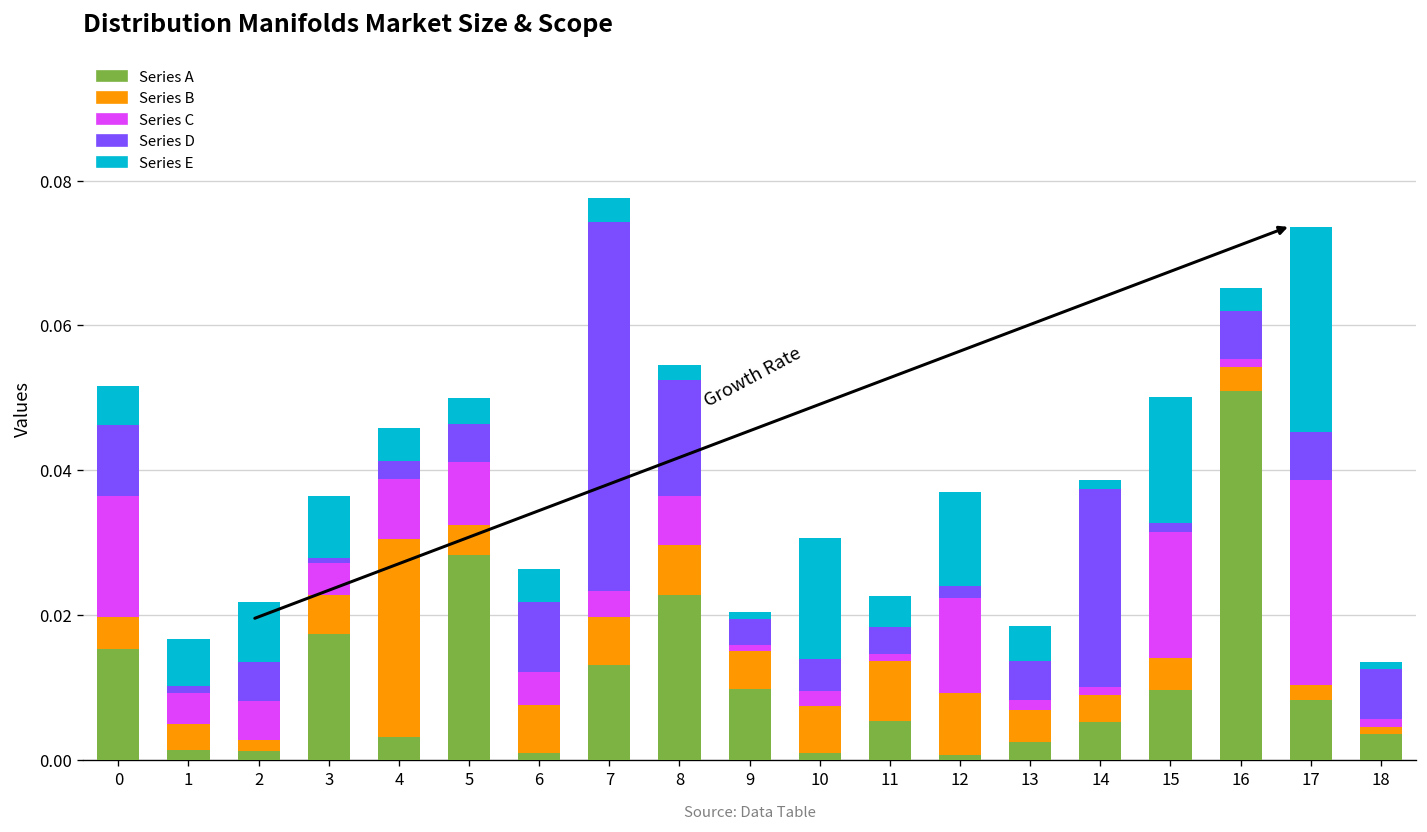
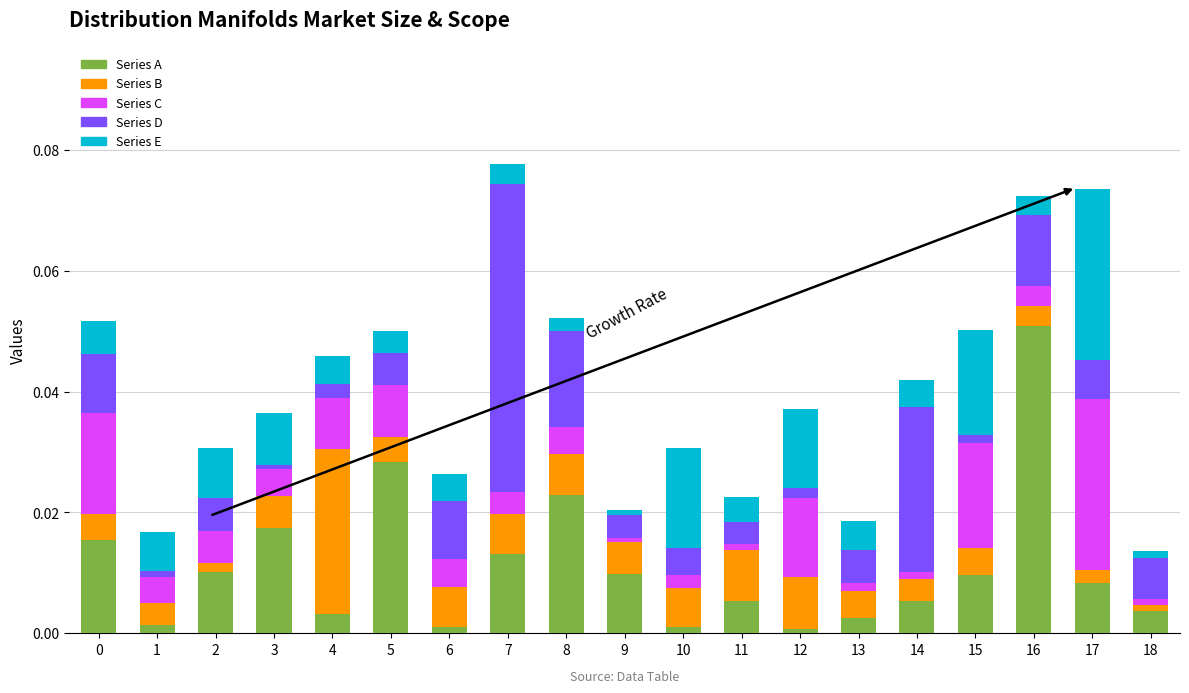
Series A, 2: 0.001 -> 0.010
Series C, 8: 0.007 -> 0.004
Series E, 14: 0.001 -> 0.004
Series C, 16: 0.001 -> 0.003
Series D, 16: 0.007 -> 0.012
